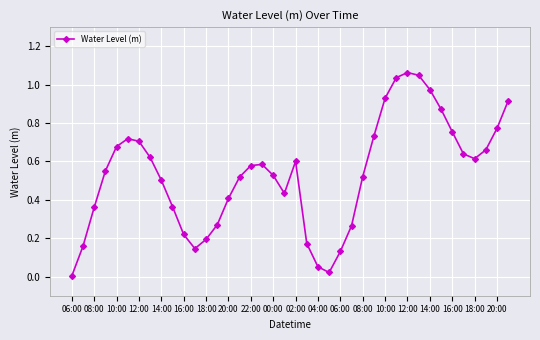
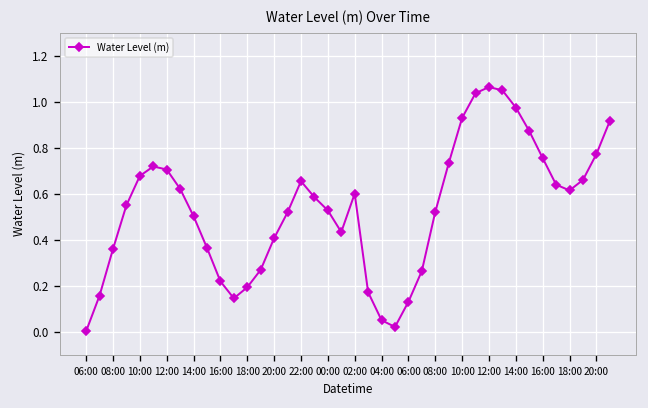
22:00: 0.58 -> 0.65
